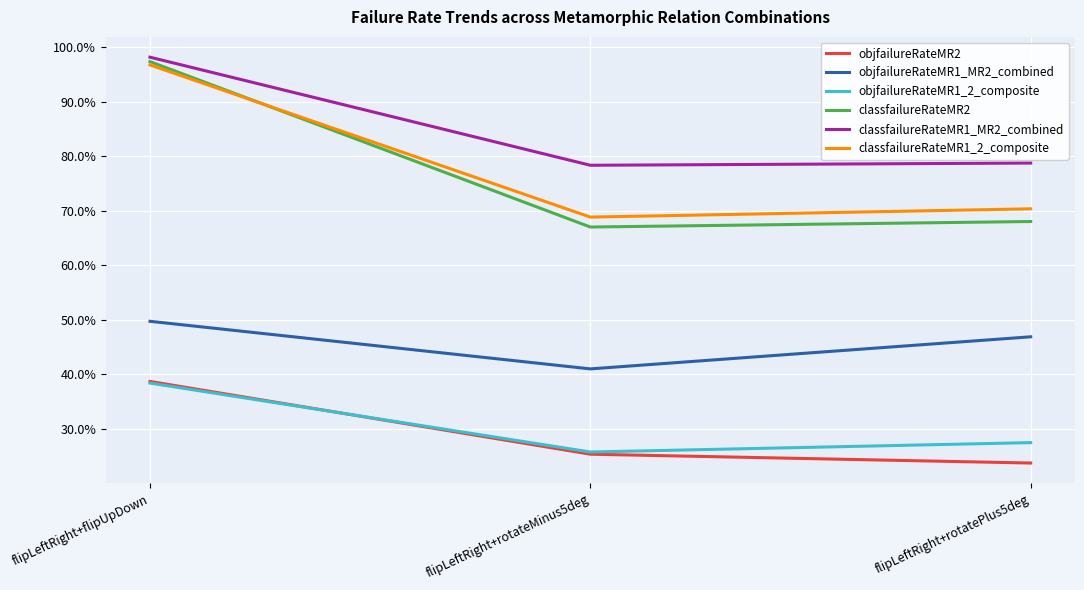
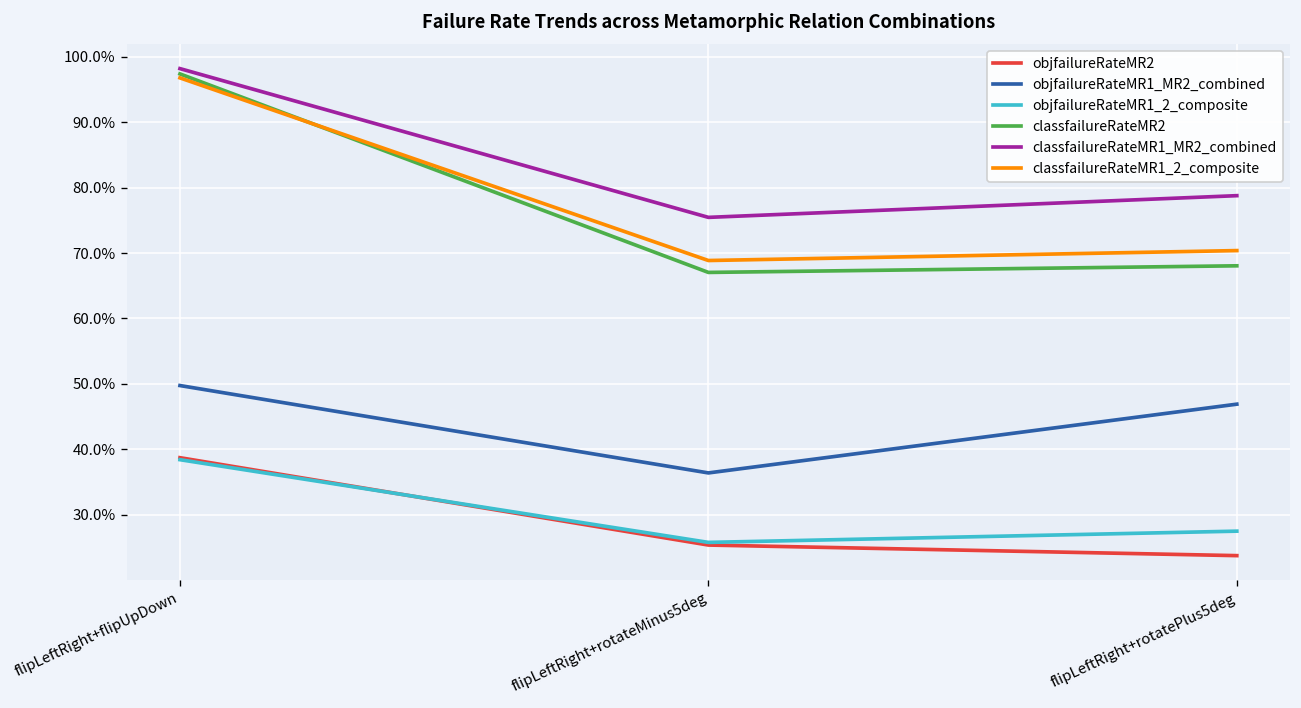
objfailureRateMR1_MR2_combined, flipLeftRight+rotateMinus5deg: 41% -> 36%
classfailureRateMR1_MR2_combined, flipLeftRight+rotateMinus5deg: 78% -> 75%
